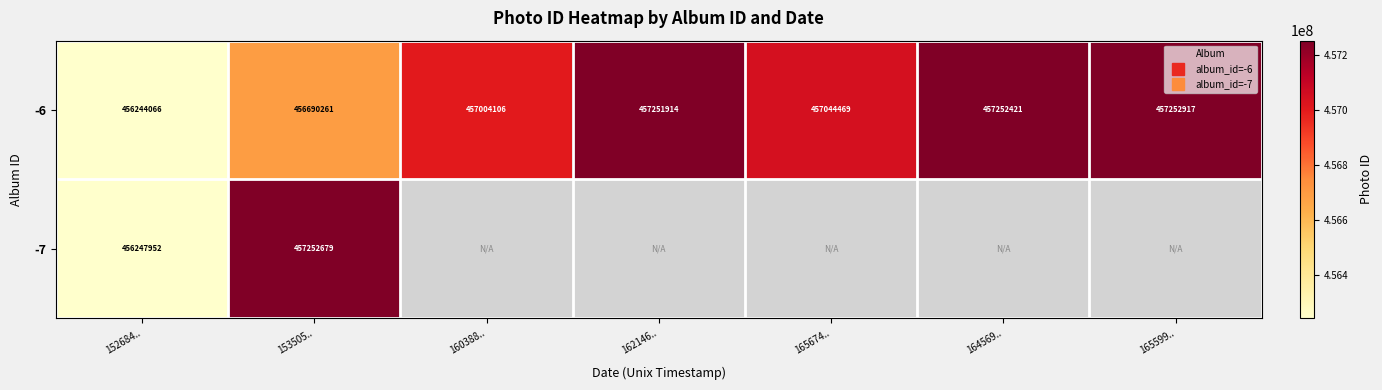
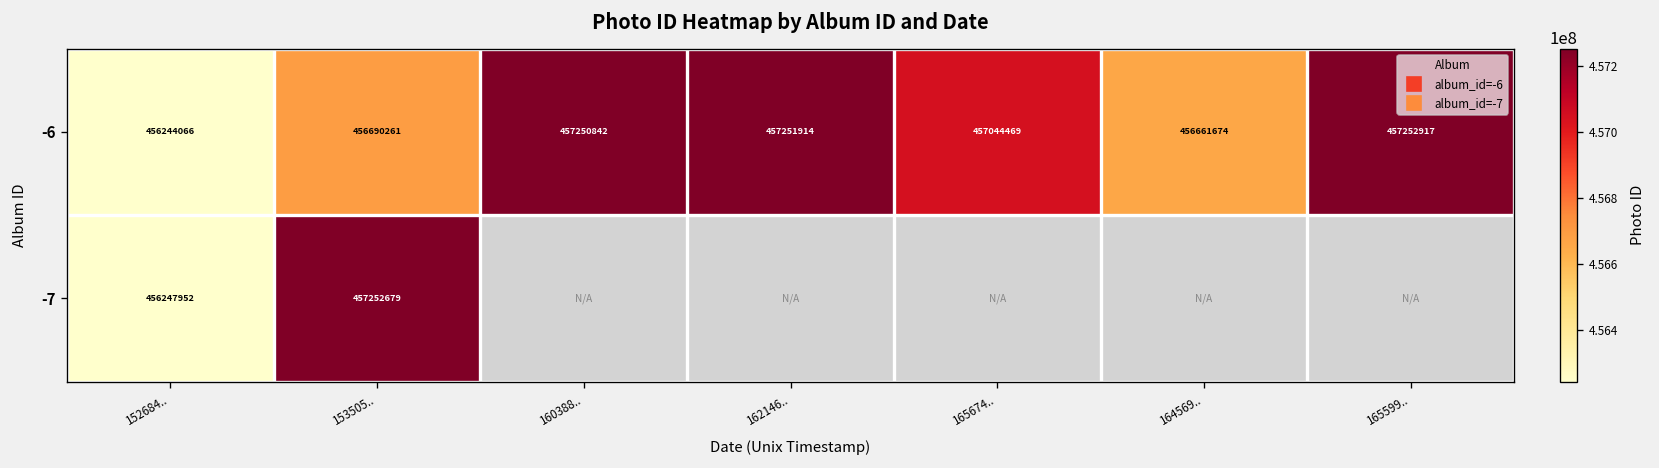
-6, 160388..: 457004106 -> 457250842
-6, 164569..: 457252421 -> 456661674
